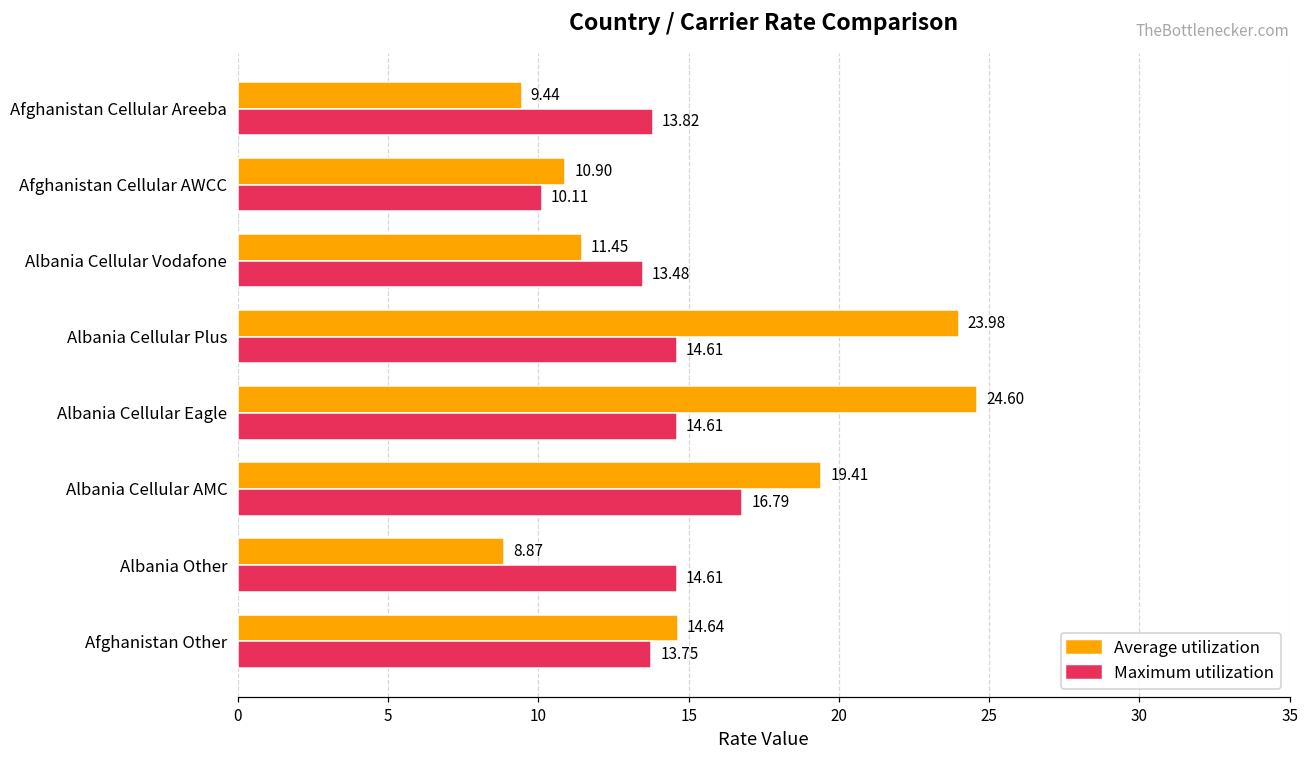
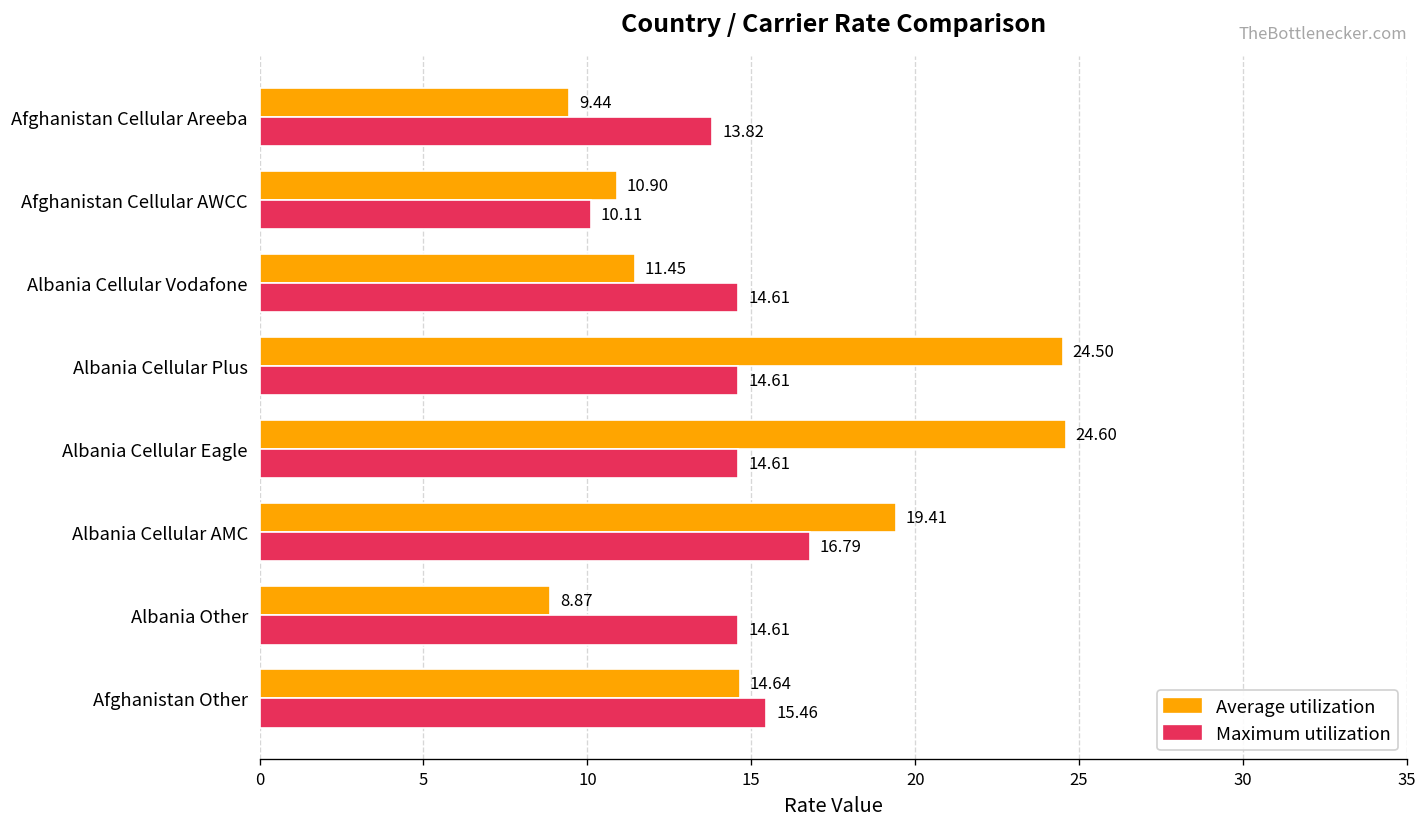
Maximum utilization, Albania Cellular Vodafone: 13.48 -> 14.61
Average utilization, Albania Cellular Plus: 23.98 -> 24.50
Maximum utilization, Afghanistan Other: 13.75 -> 15.46
